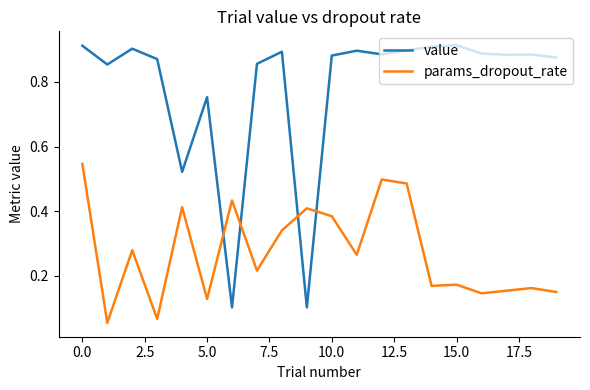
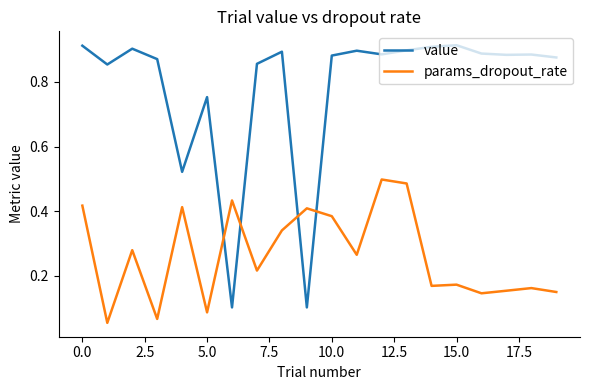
params_dropout_rate, 0.0: 0.55 -> 0.42
params_dropout_rate, 5.0: 0.13 -> 0.09
